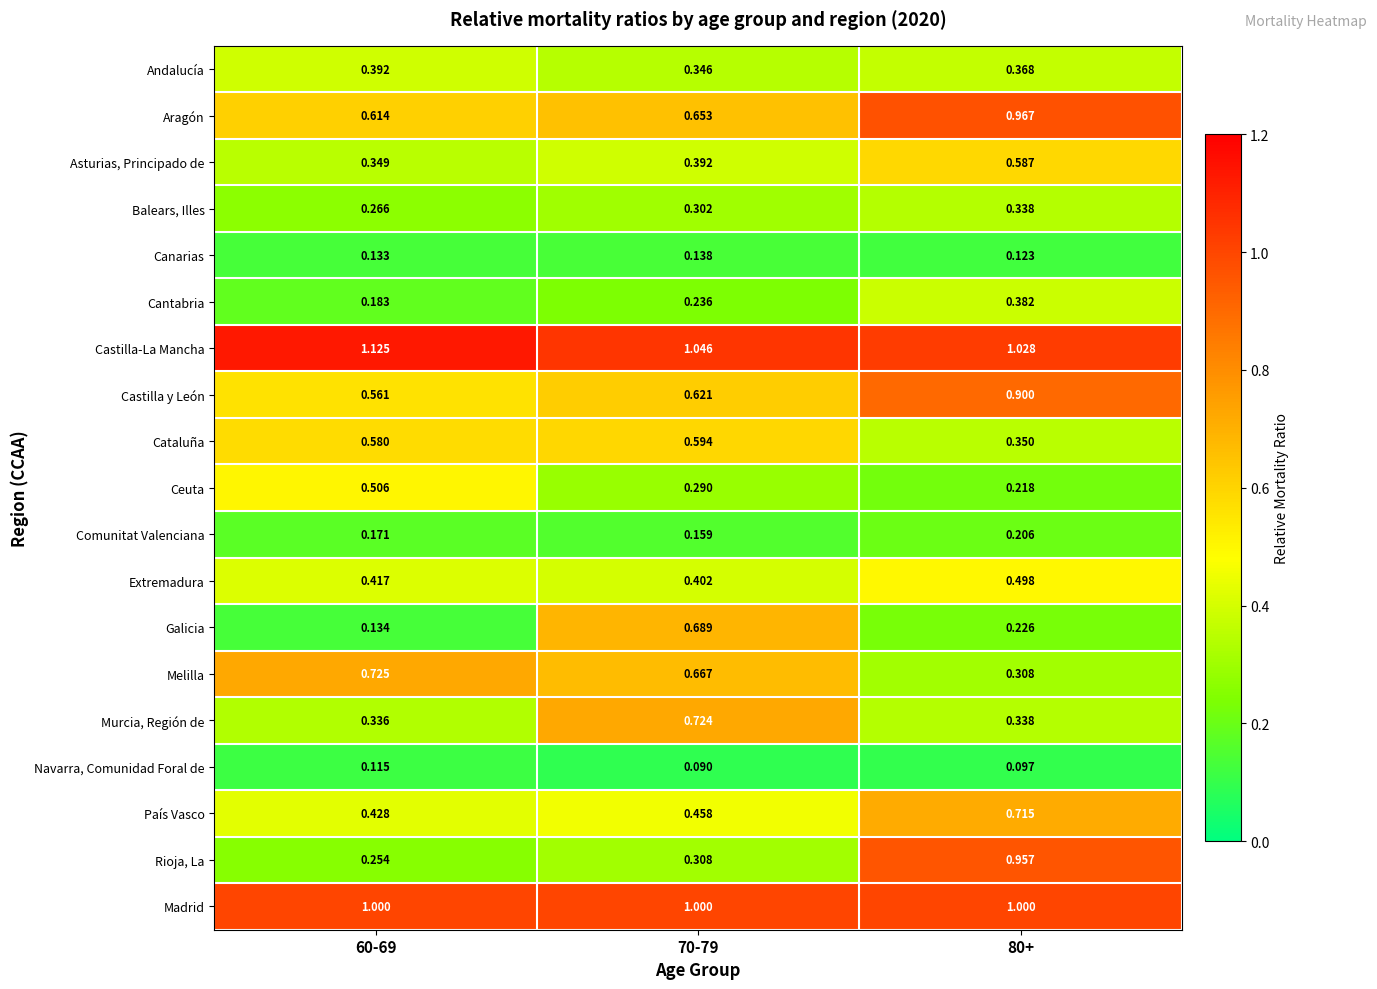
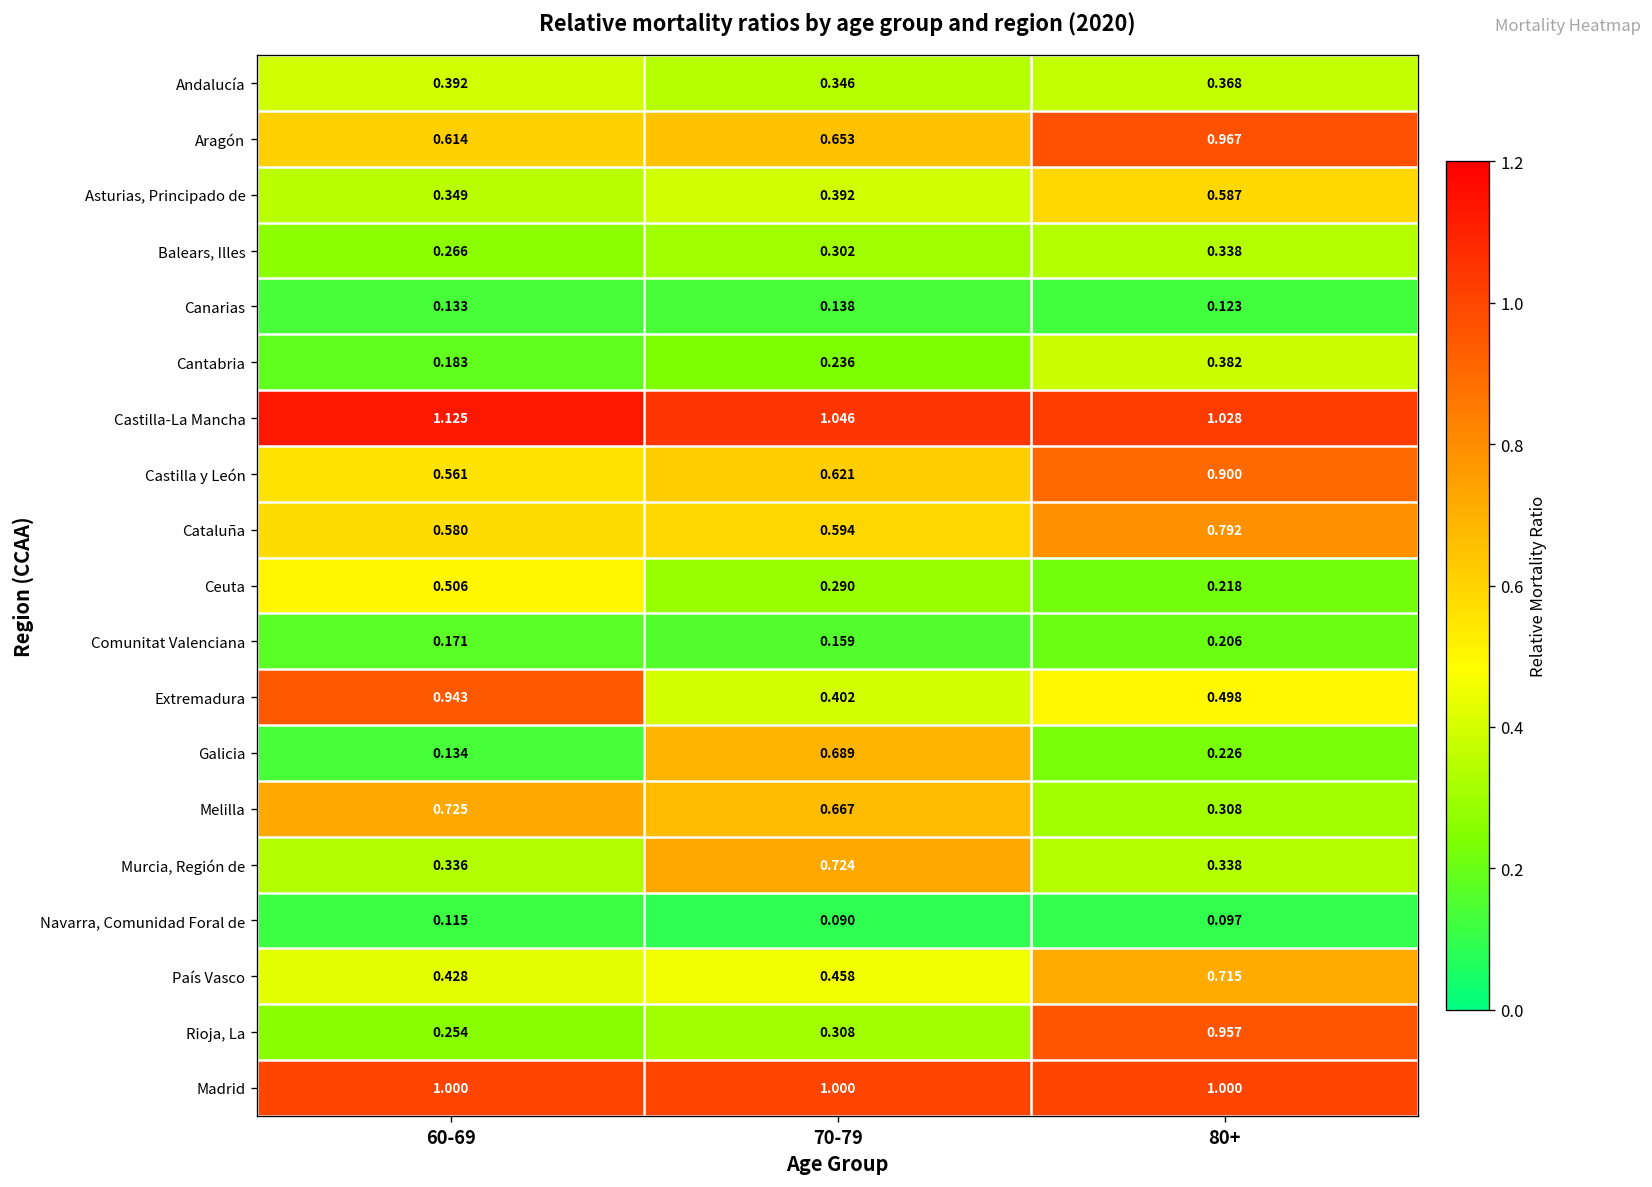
Cataluña, 80+: 0.350 -> 0.792
Extremadura, 60-69: 0.417 -> 0.943
